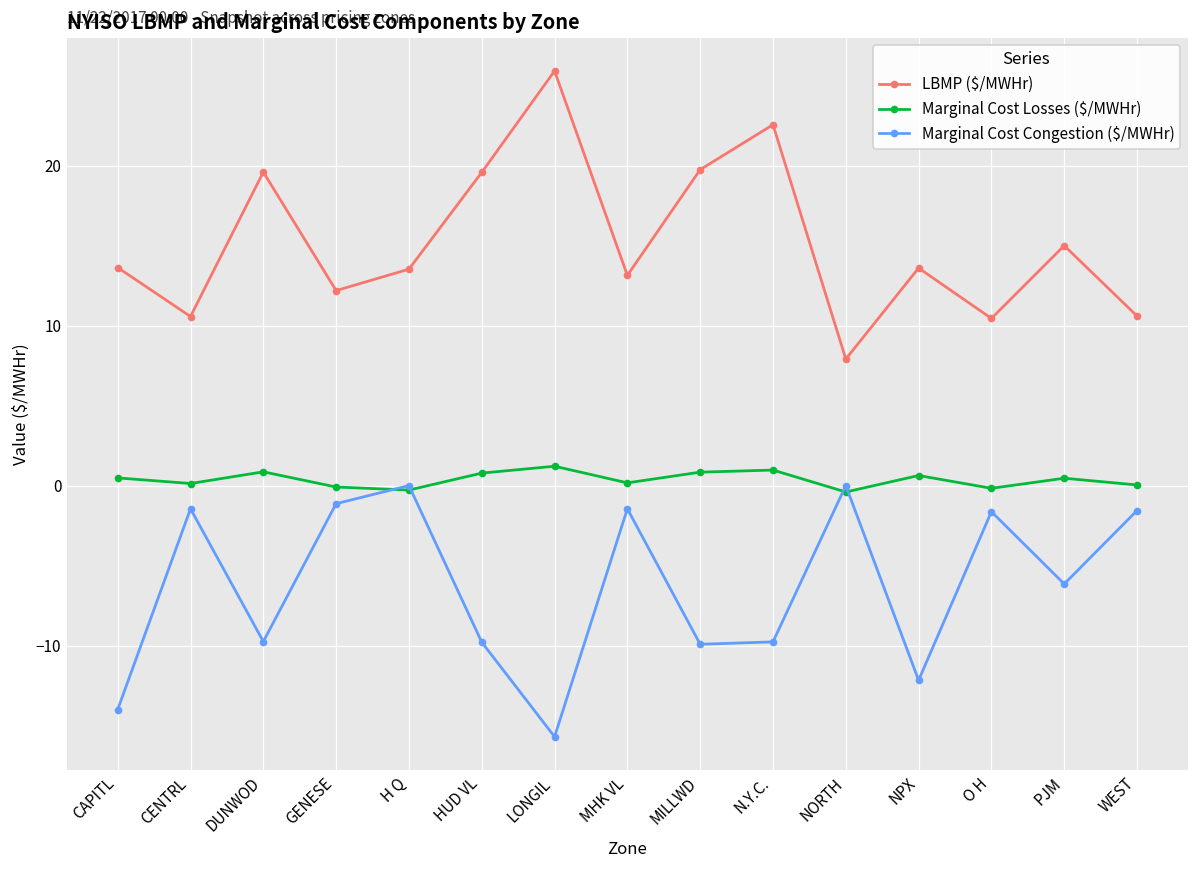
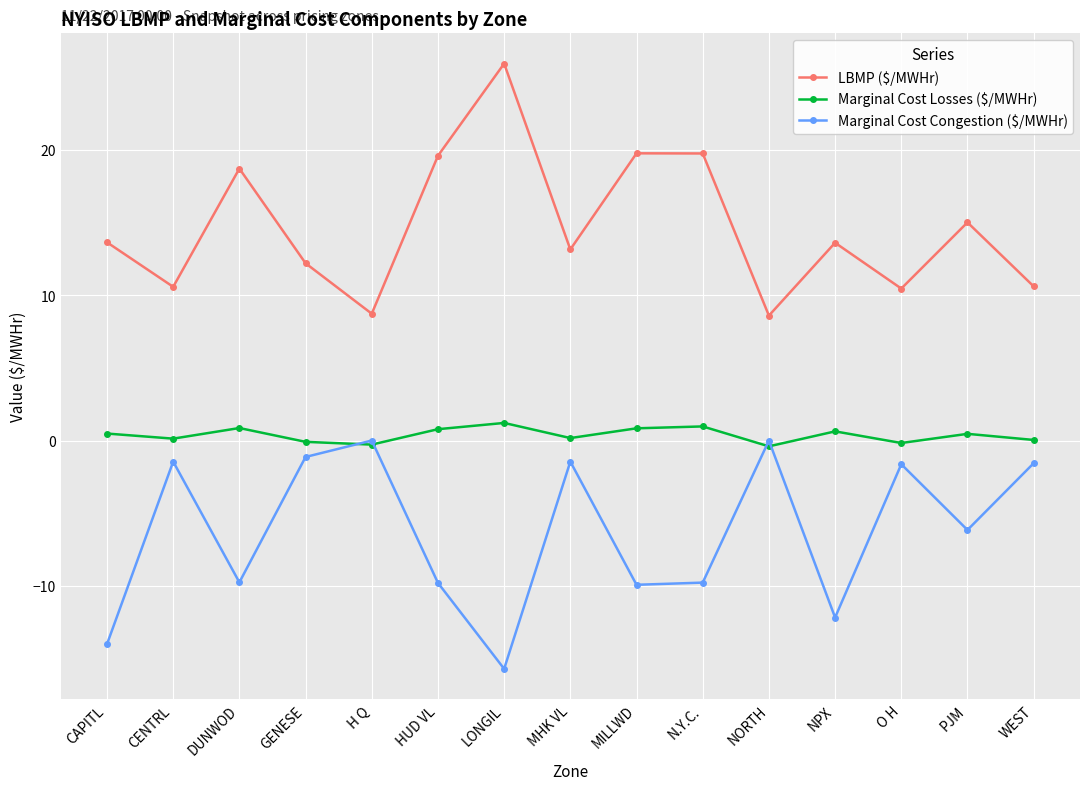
LBMP ($/MWHr), DUNWOD: 19.6 -> 18.7
LBMP ($/MWHr), H Q: 13.5 -> 8.7
LBMP ($/MWHr), N.Y.C.: 22.6 -> 19.7
LBMP ($/MWHr), NORTH: 7.9 -> 8.6
